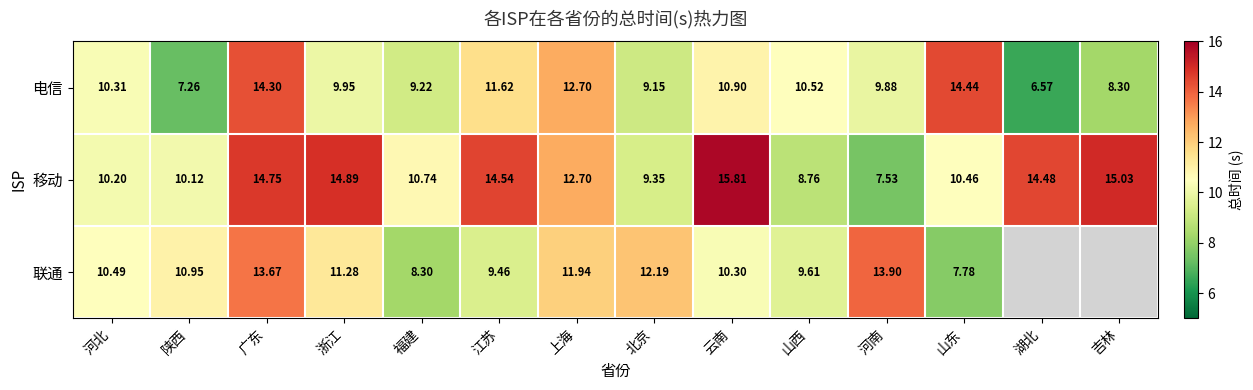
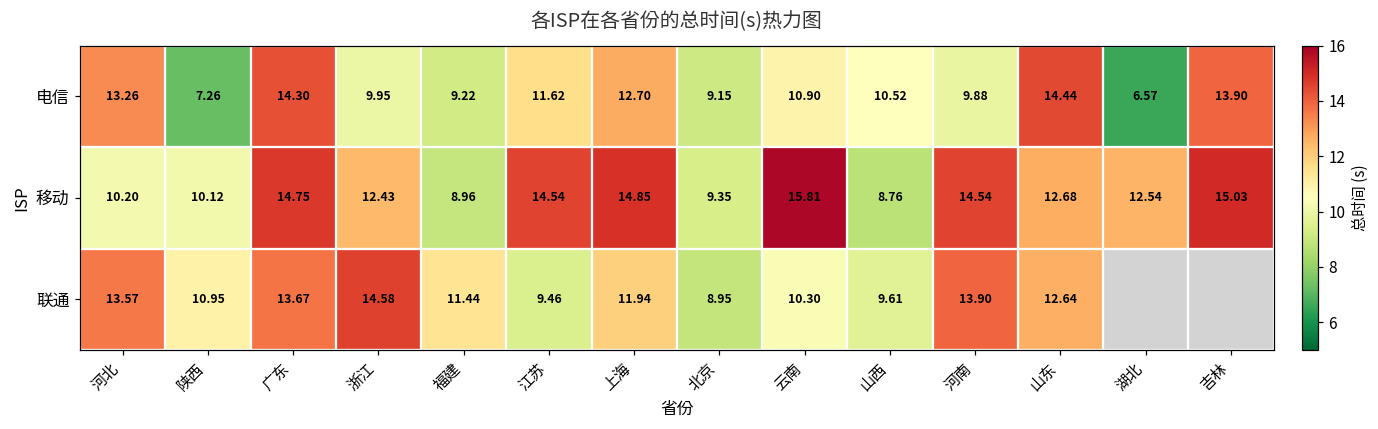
电信, 河北: 10.31 -> 13.26
电信, 吉林: 8.30 -> 13.90
移动, 浙江: 14.89 -> 12.43
移动, 福建: 10.74 -> 8.96
移动, 上海: 12.70 -> 14.85
移动, 河南: 7.53 -> 14.54
移动, 山东: 10.46 -> 12.68
移动, 湖北: 14.48 -> 12.54
联通, 河北: 10.49 -> 13.57
联通, 浙江: 11.28 -> 14.58
联通, 福建: 8.30 -> 11.44
联通, 北京: 12.19 -> 8.95
联通, 山东: 7.78 -> 12.64
